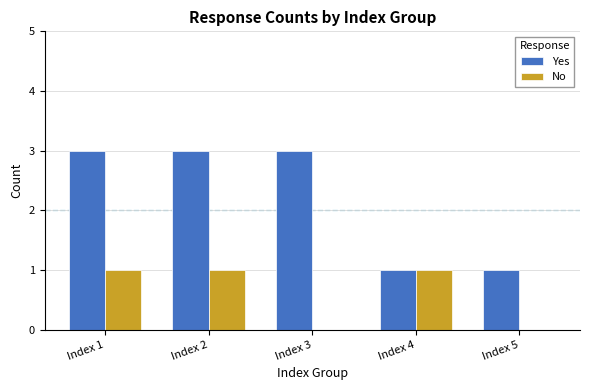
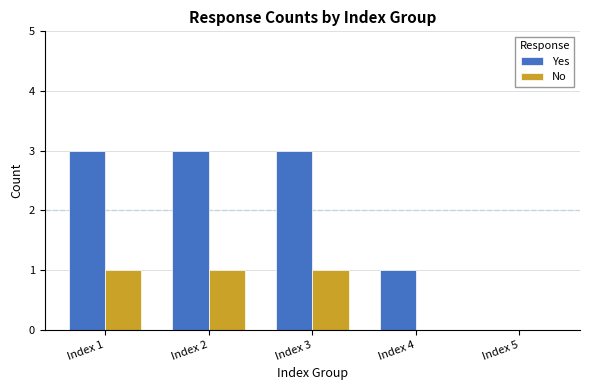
No, Index 3: 0 -> 1
No, Index 4: 1 -> 0
Yes, Index 5: 1 -> 0
